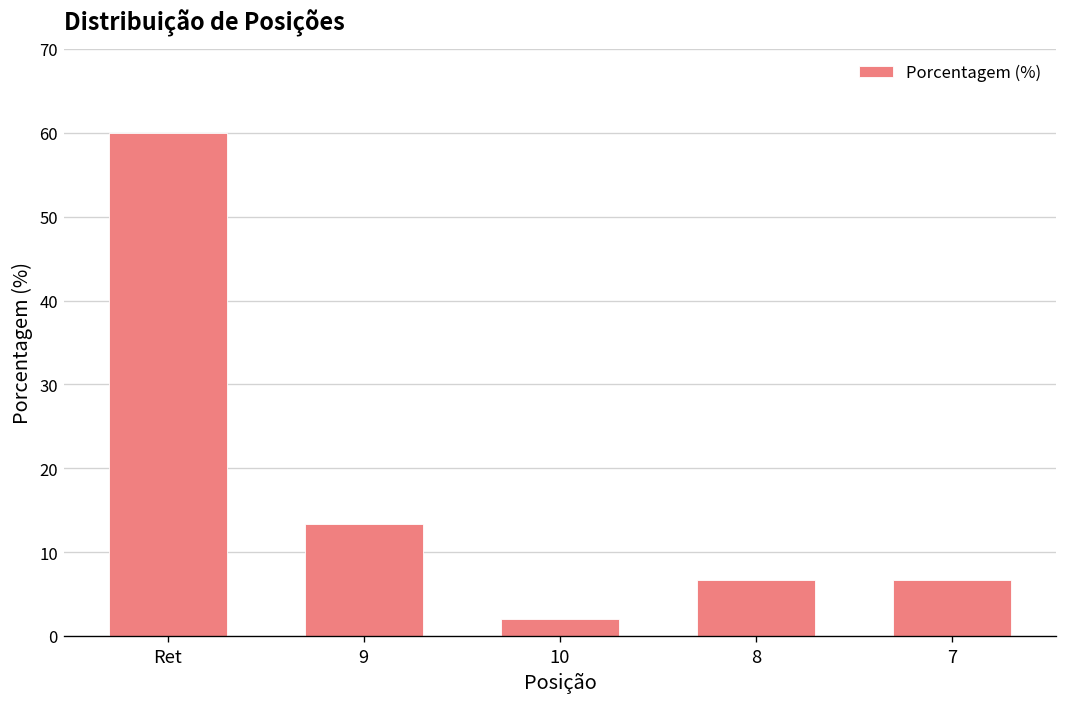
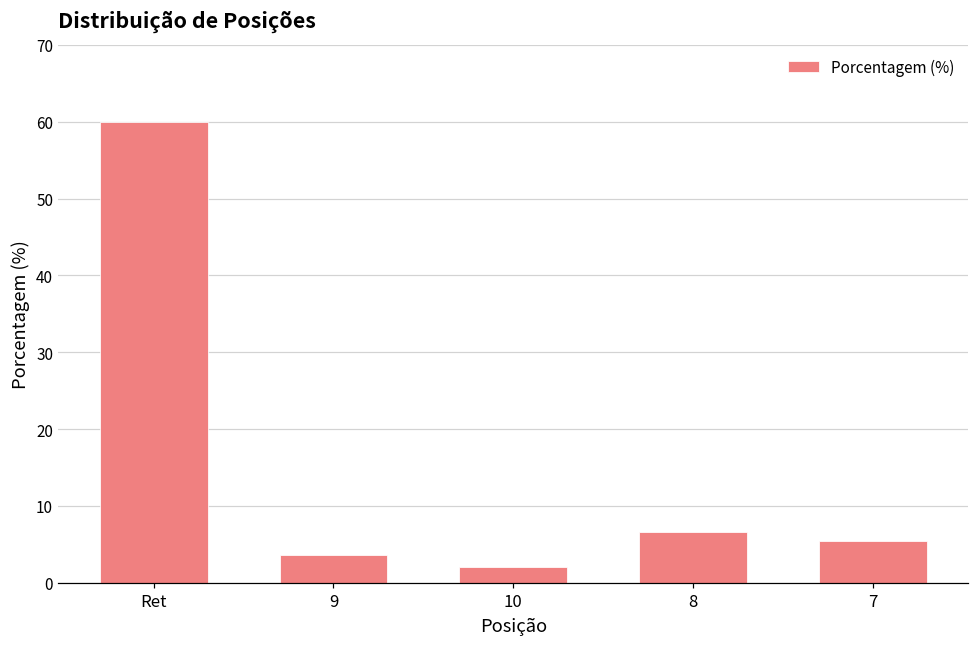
9: 13 -> 4
7: 7 -> 5
